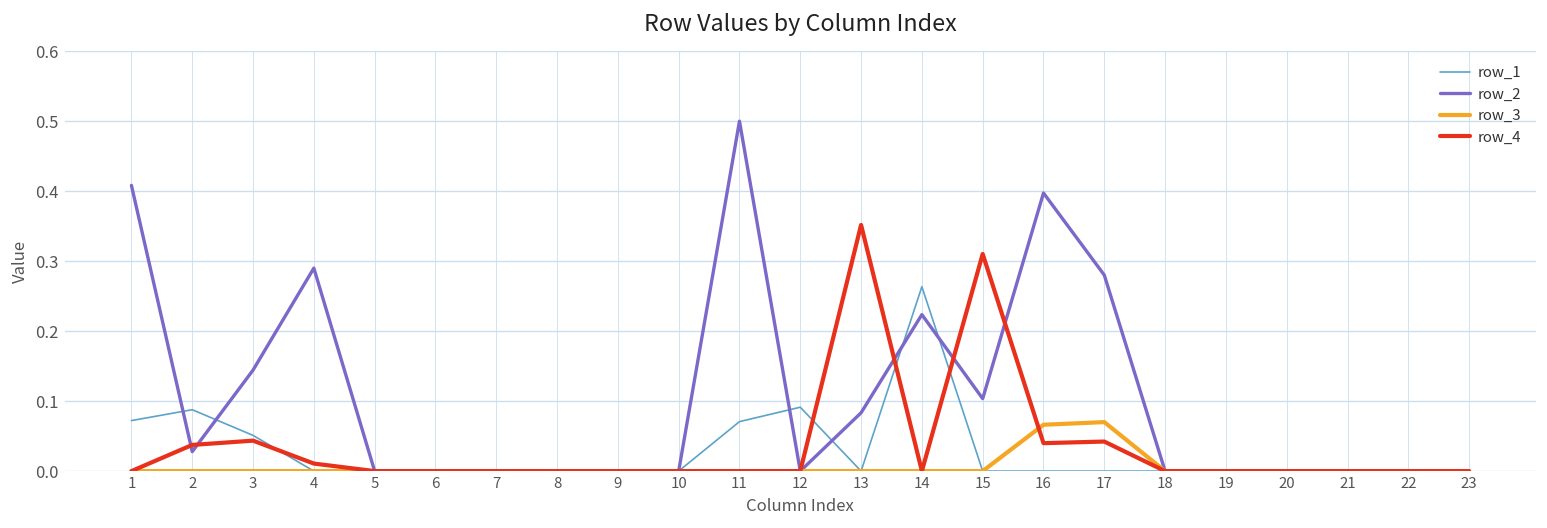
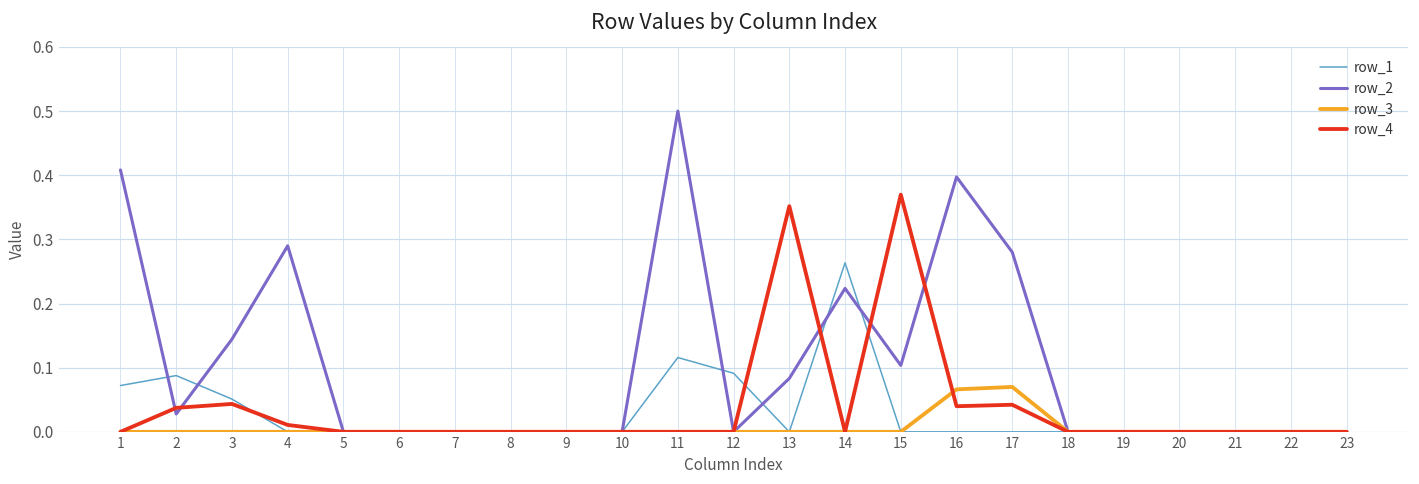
row_1, 11: 0.07 -> 0.12
row_4, 15: 0.31 -> 0.37
